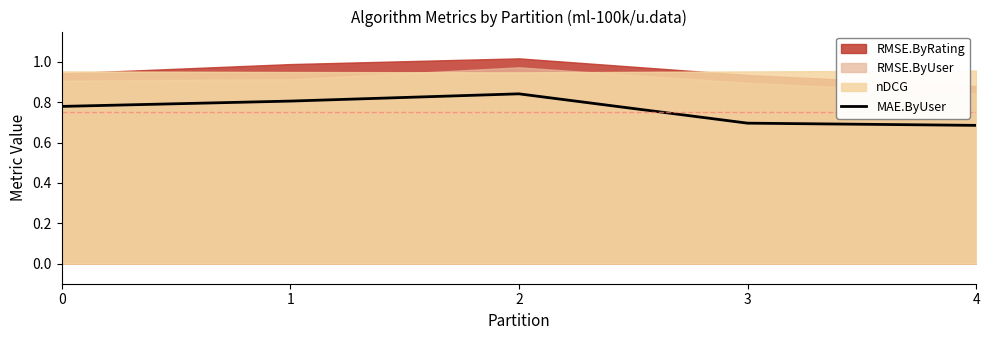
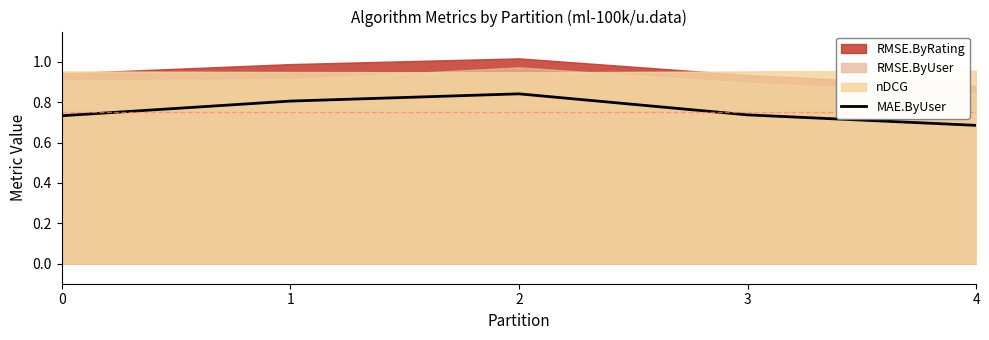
MAE.ByUser, 0: 0.78 -> 0.73
MAE.ByUser, 3: 0.70 -> 0.74
